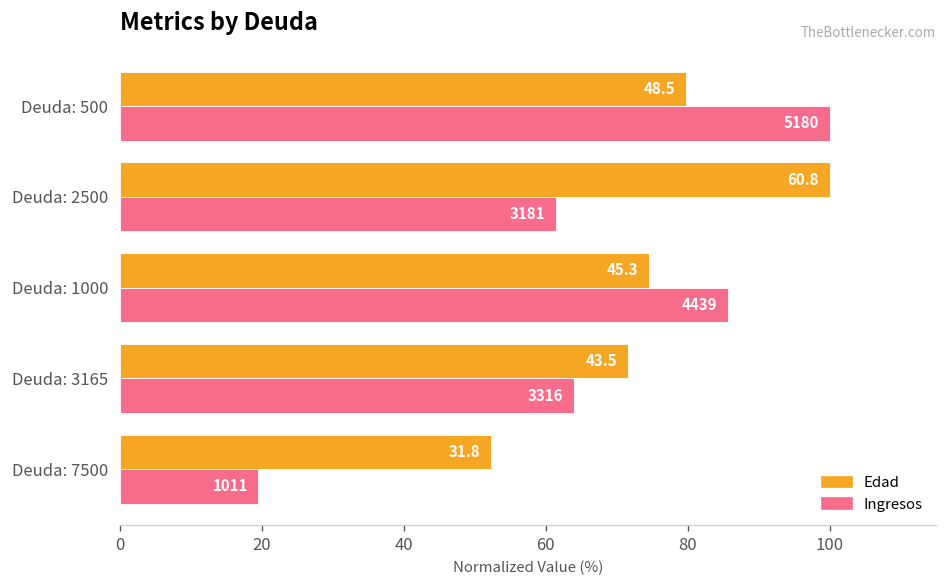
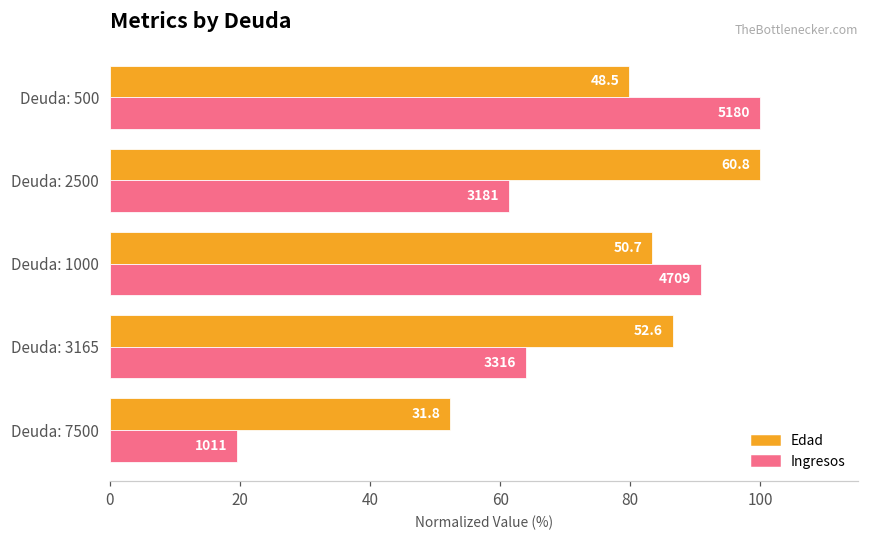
Edad, Deuda: 1000: 45.3 -> 50.7
Ingresos, Deuda: 1000: 4439 -> 4709
Edad, Deuda: 3165: 43.5 -> 52.6
